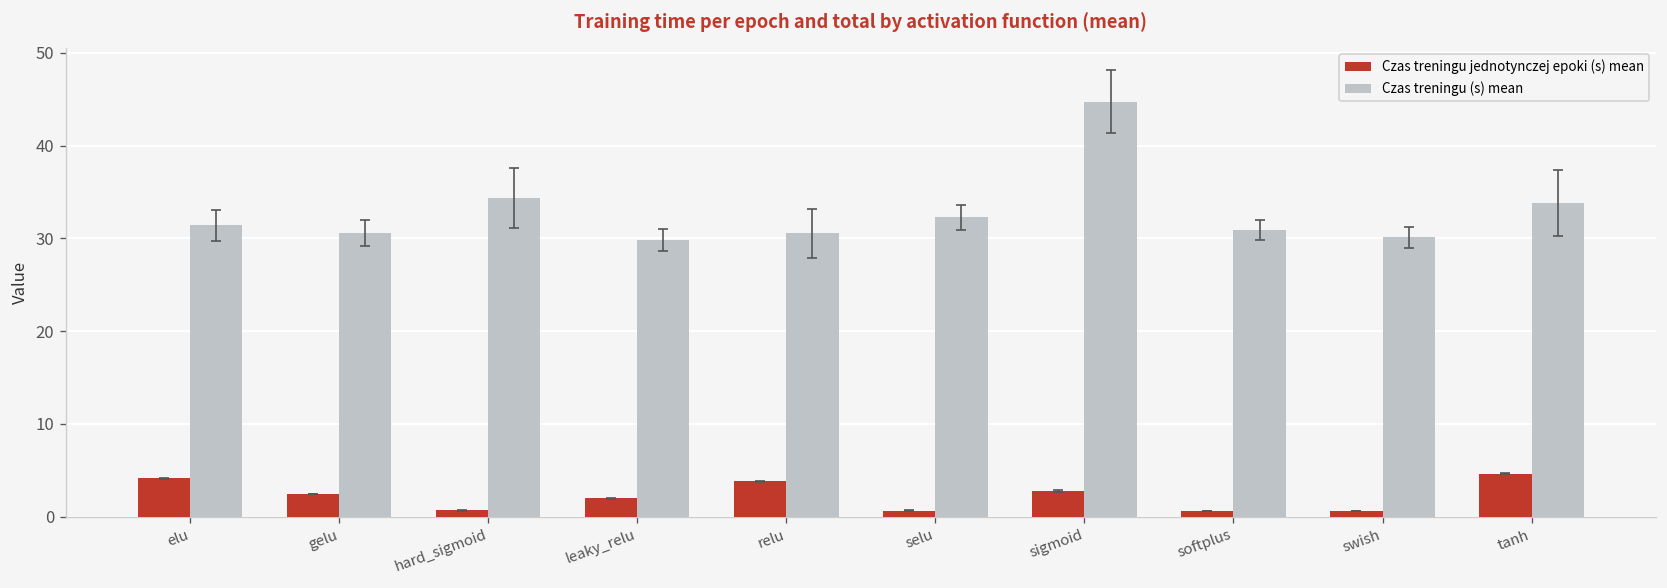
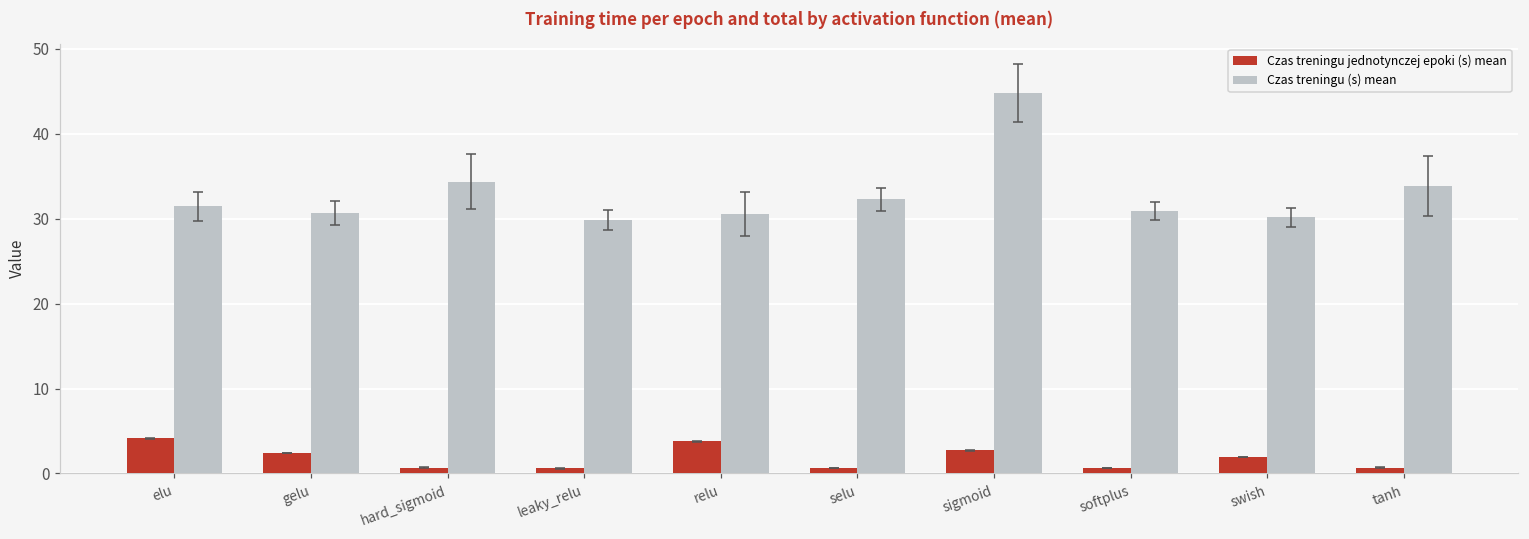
Czas treningu jednotynczej epoki (s) mean, leaky_relu: 2 -> 1
Czas treningu jednotynczej epoki (s) mean, swish: 1 -> 2
Czas treningu jednotynczej epoki (s) mean, tanh: 5 -> 1
